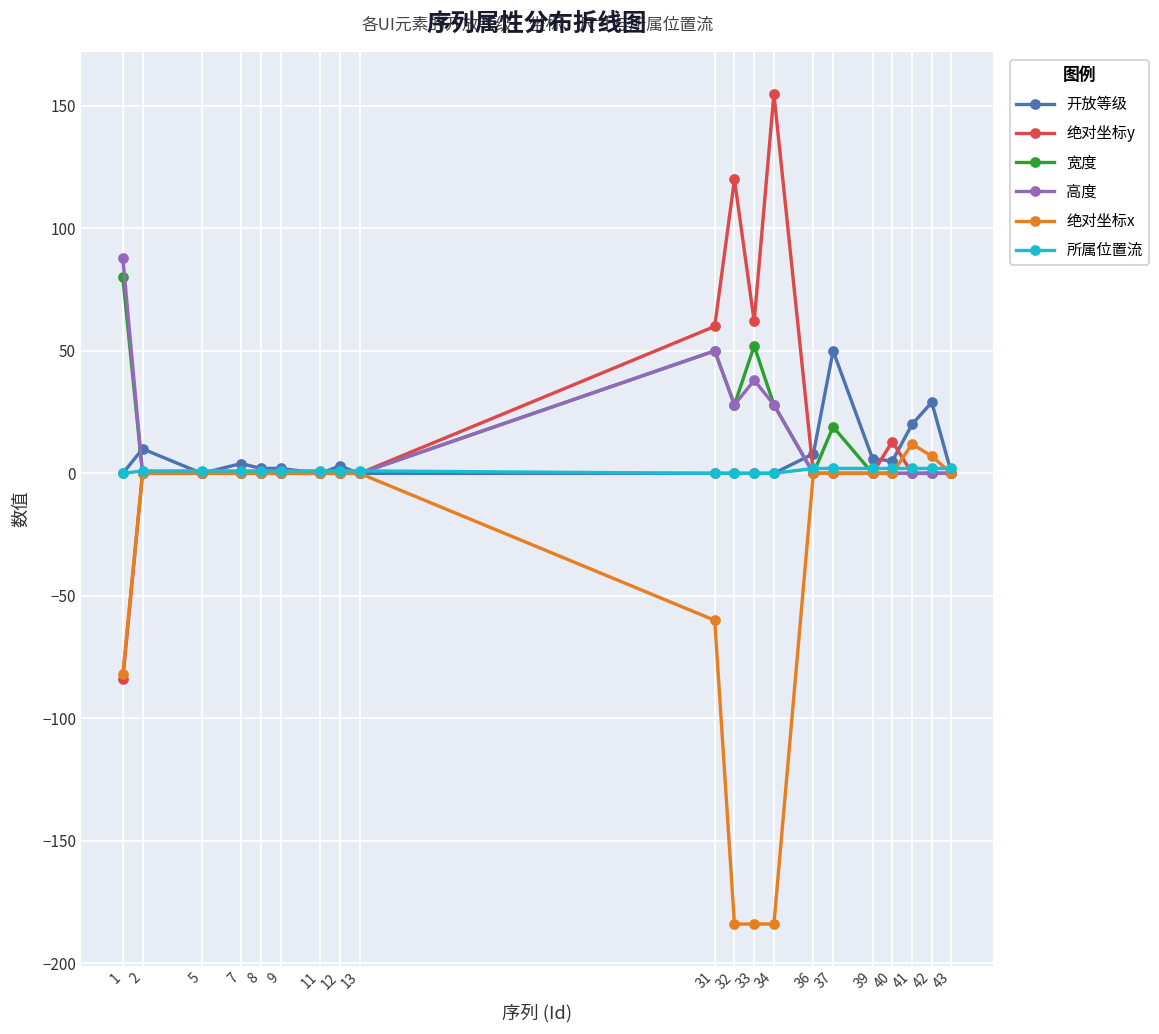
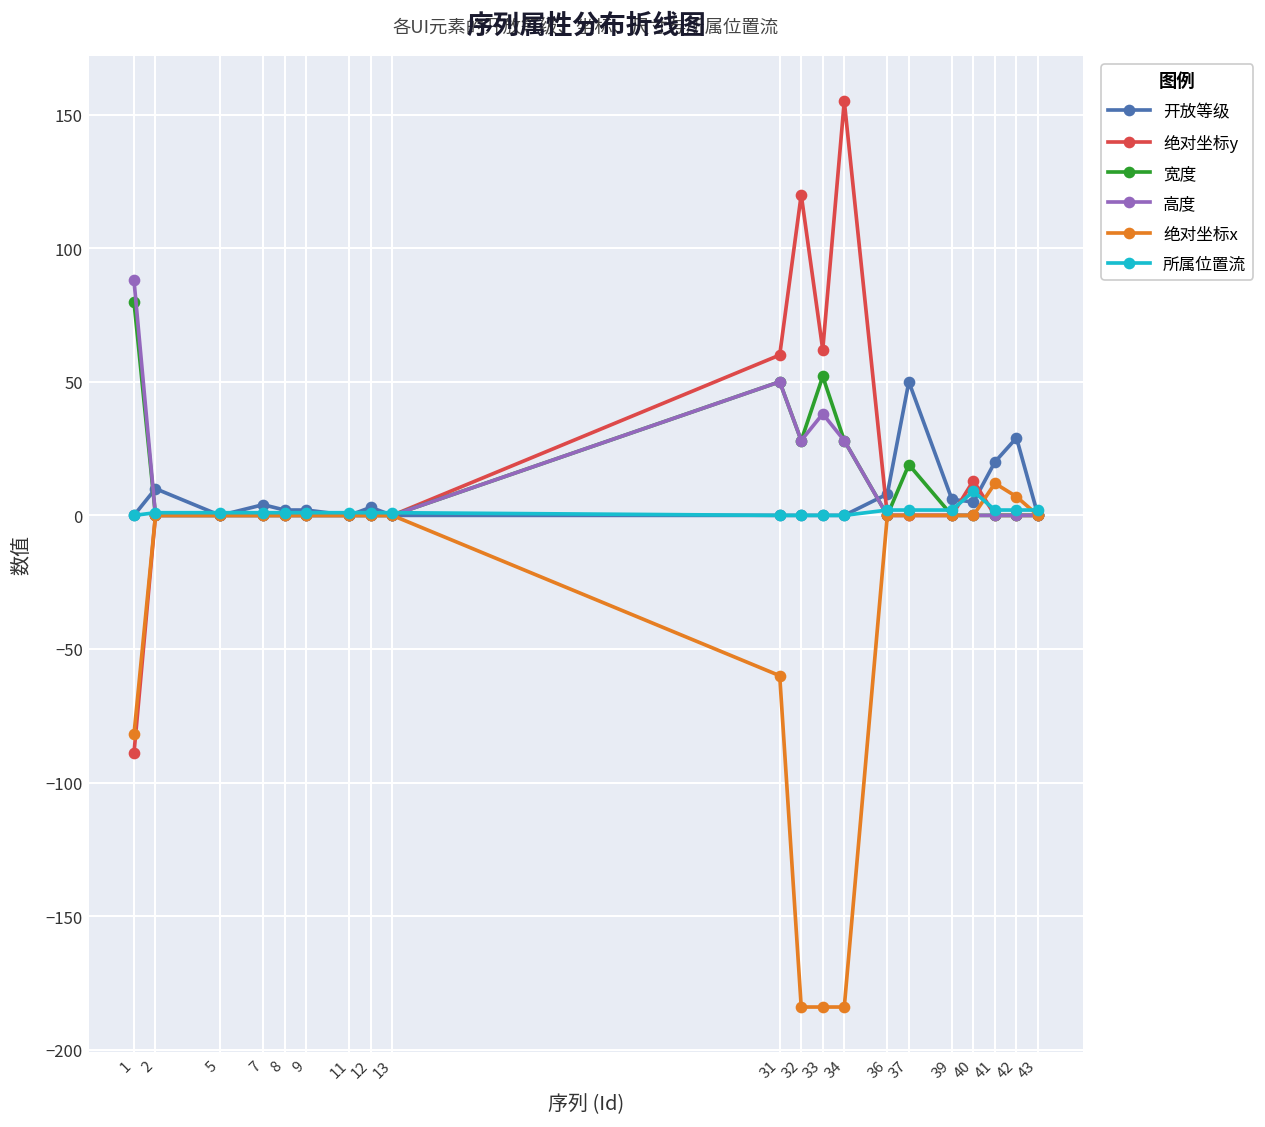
绝对坐标y, 1: -84 -> -89
所属位置流, 40: 2 -> 9
